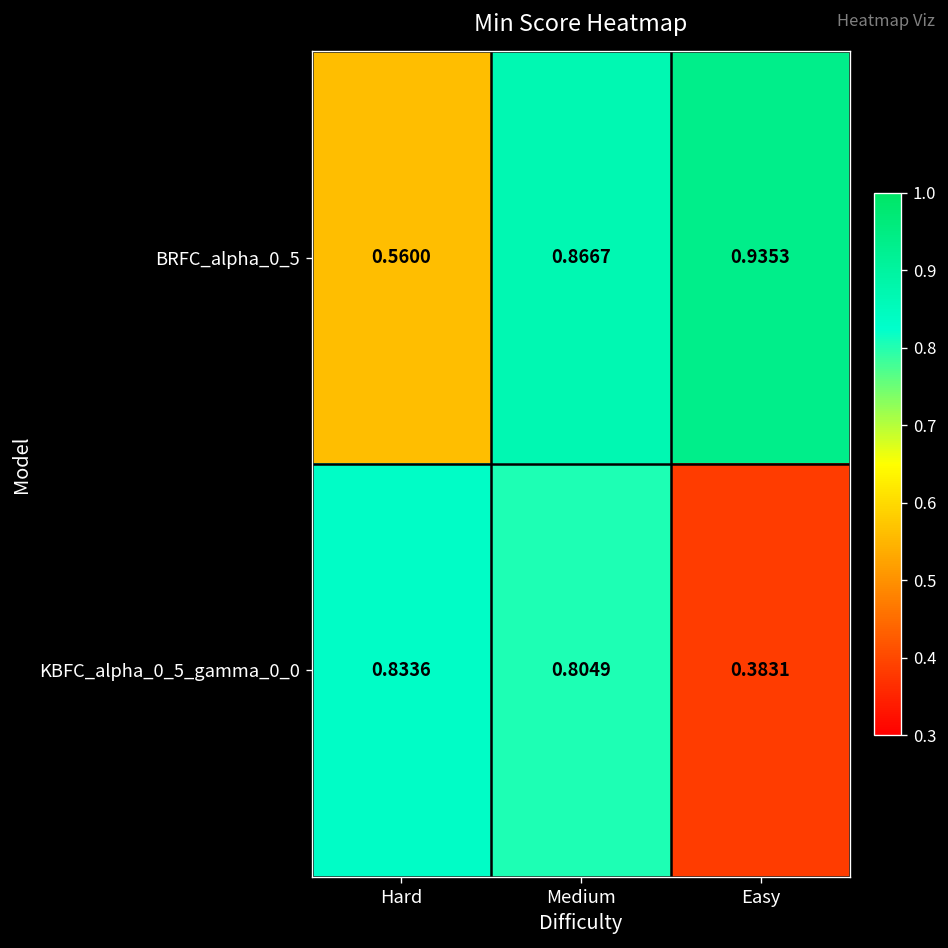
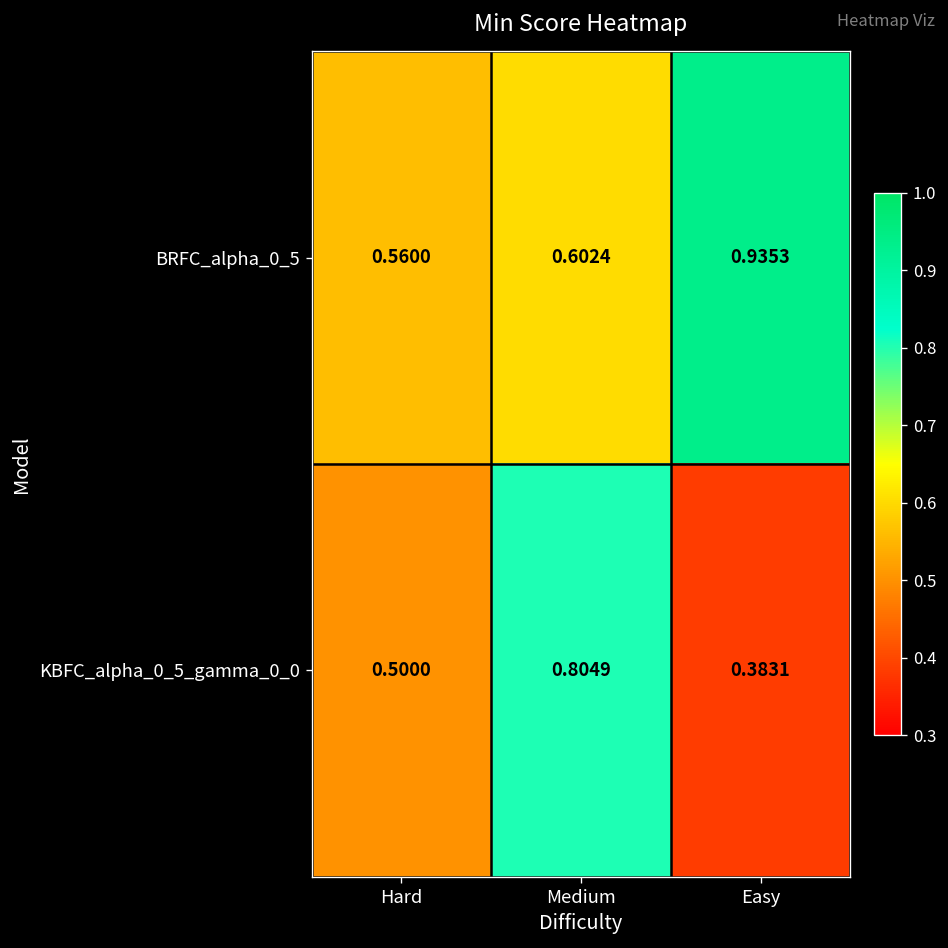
BRFC_alpha_0_5, Medium: 0.8667 -> 0.6024
KBFC_alpha_0_5_gamma_0_0, Hard: 0.8336 -> 0.5000
